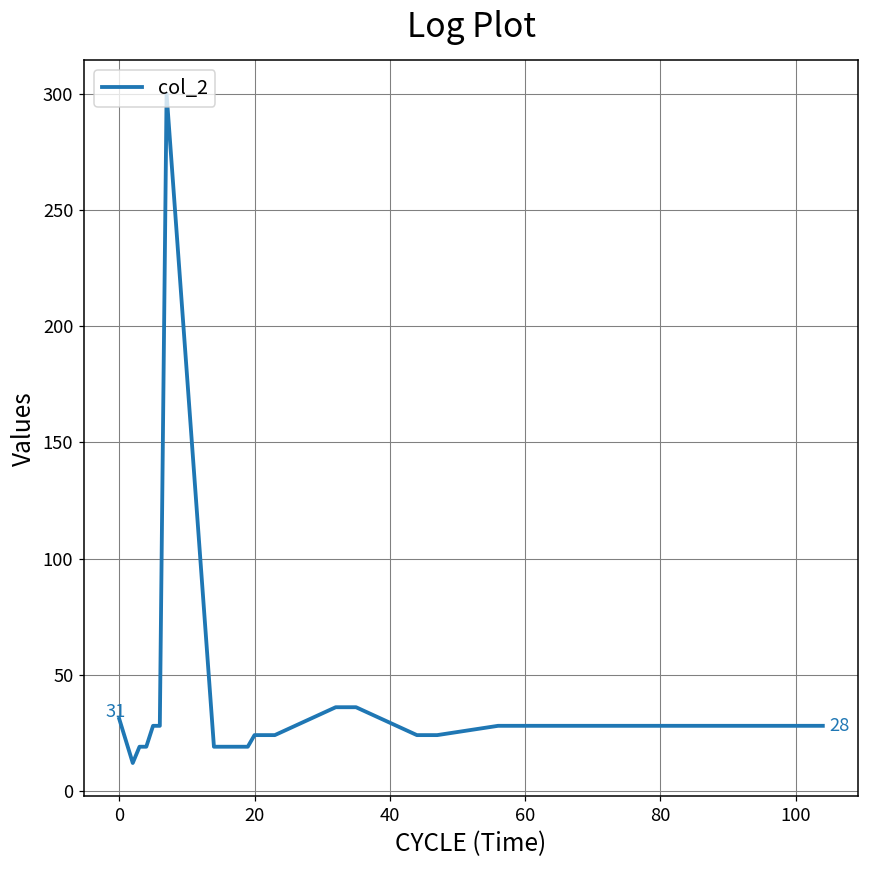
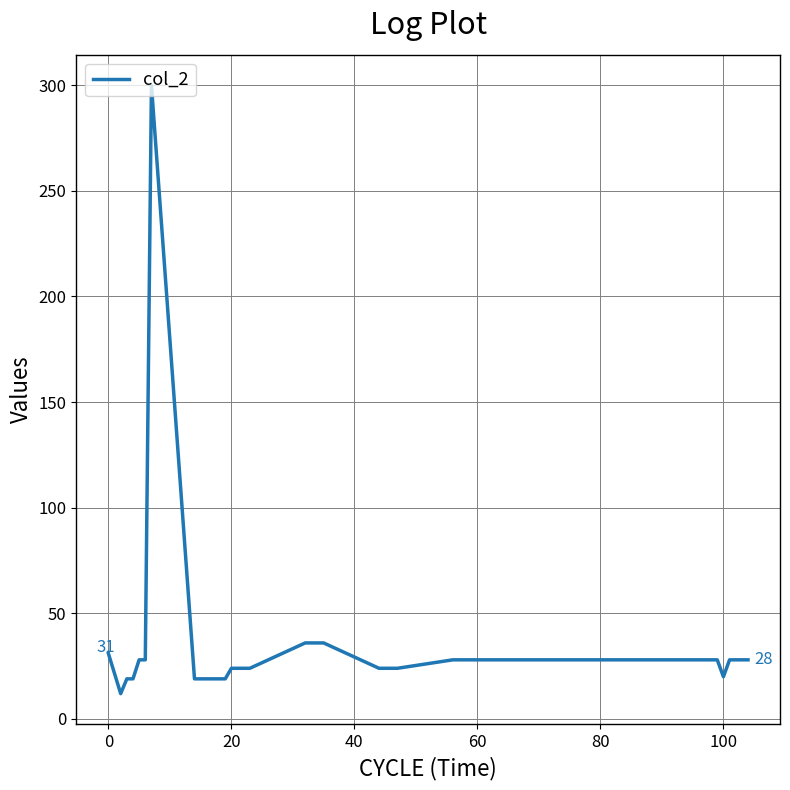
100: 28 -> 20
